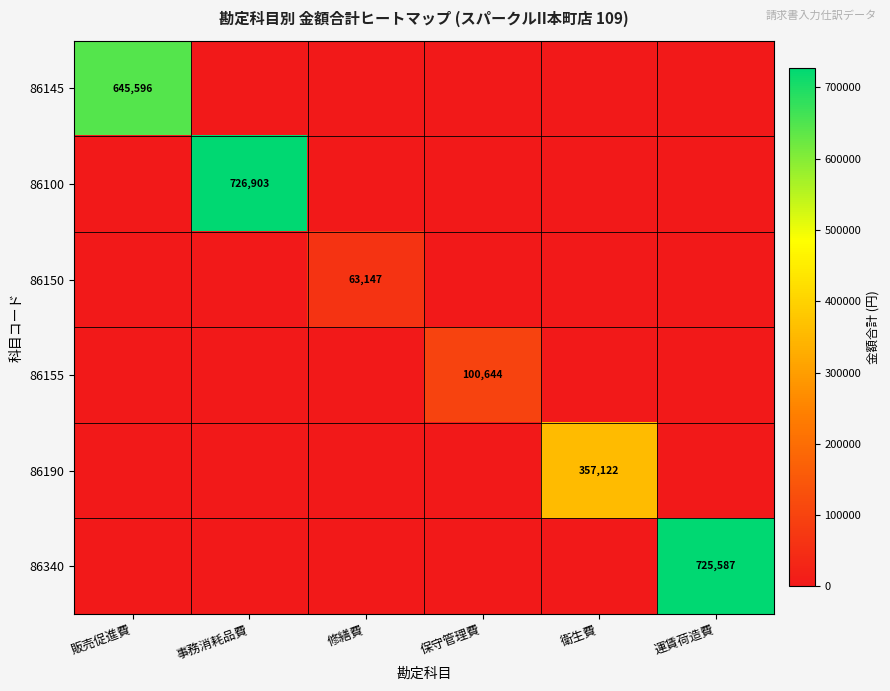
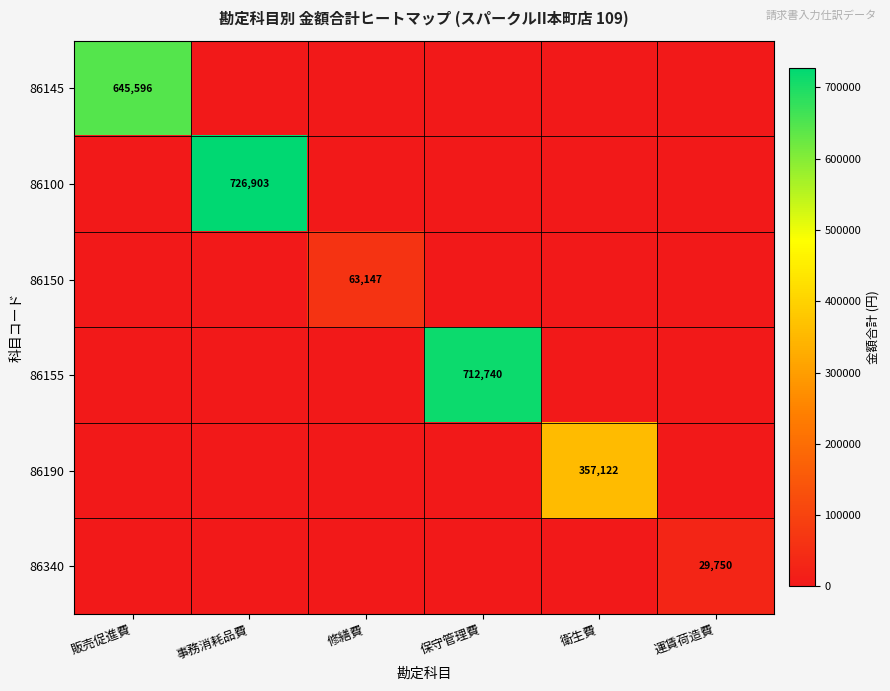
86155, 保守管理費: 100,644 -> 712,740
86340, 運賃荷造費: 725,587 -> 29,750
